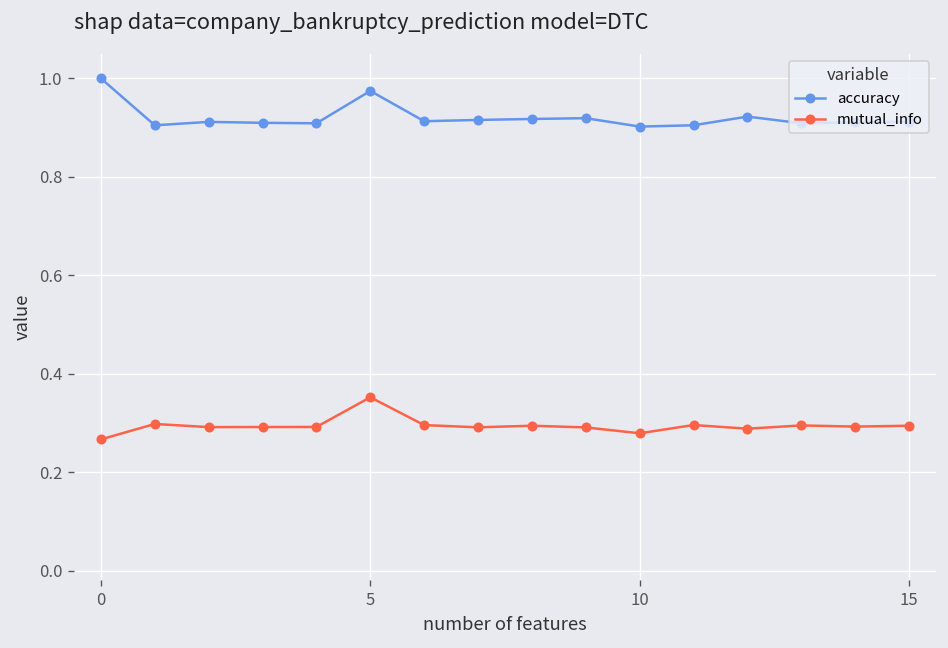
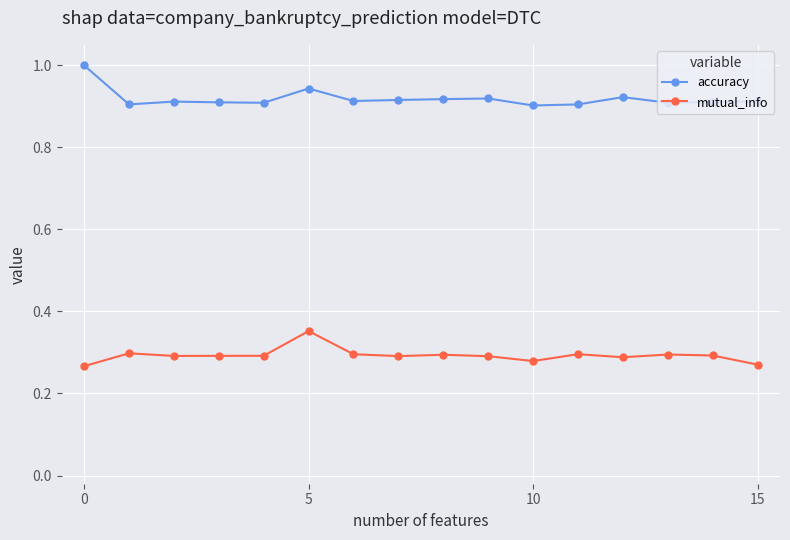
accuracy, 5: 0.97 -> 0.94
mutual_info, 15: 0.29 -> 0.27
